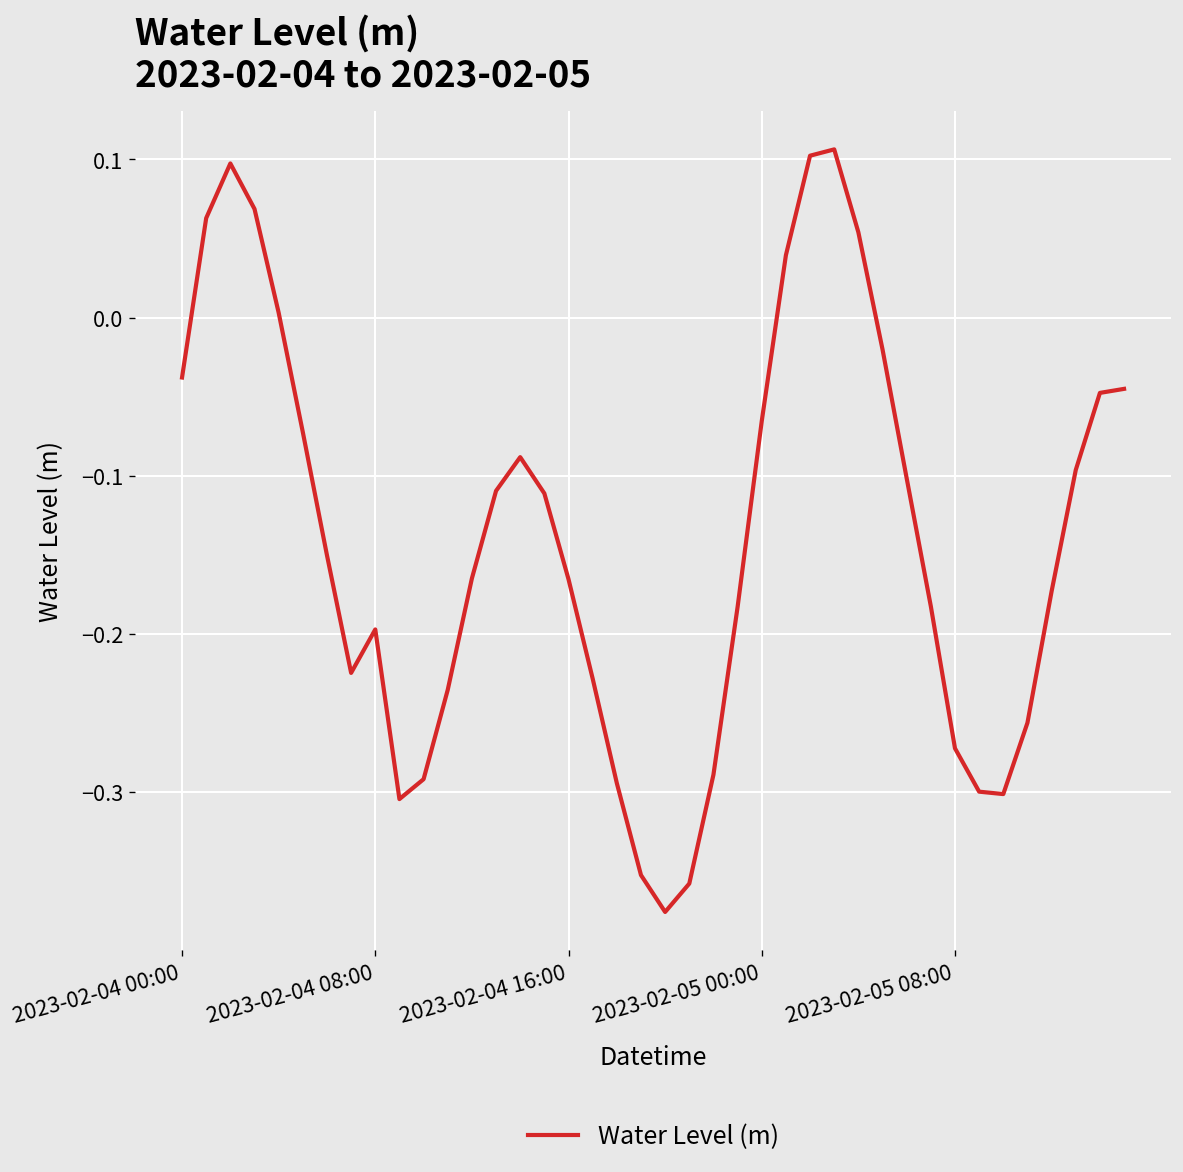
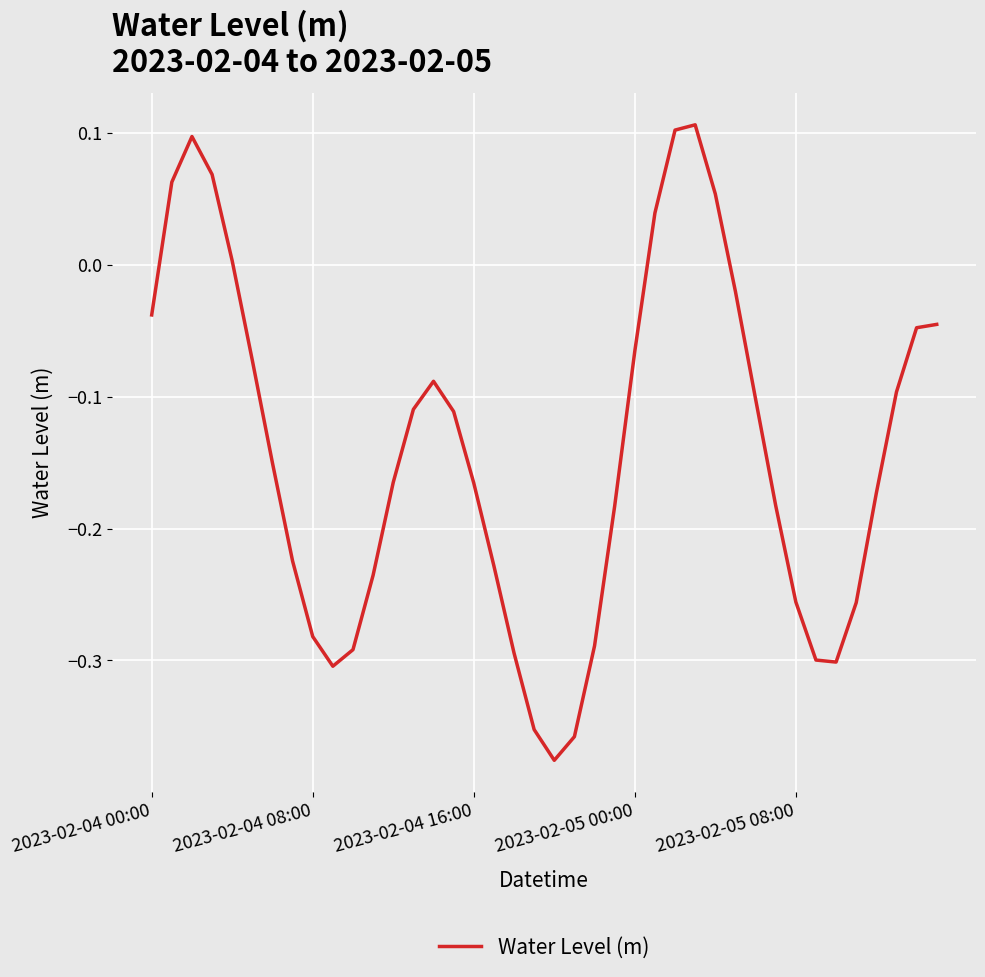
2023-02-04 08:00: -0.197 -> -0.282
2023-02-05 08:00: -0.272 -> -0.256
